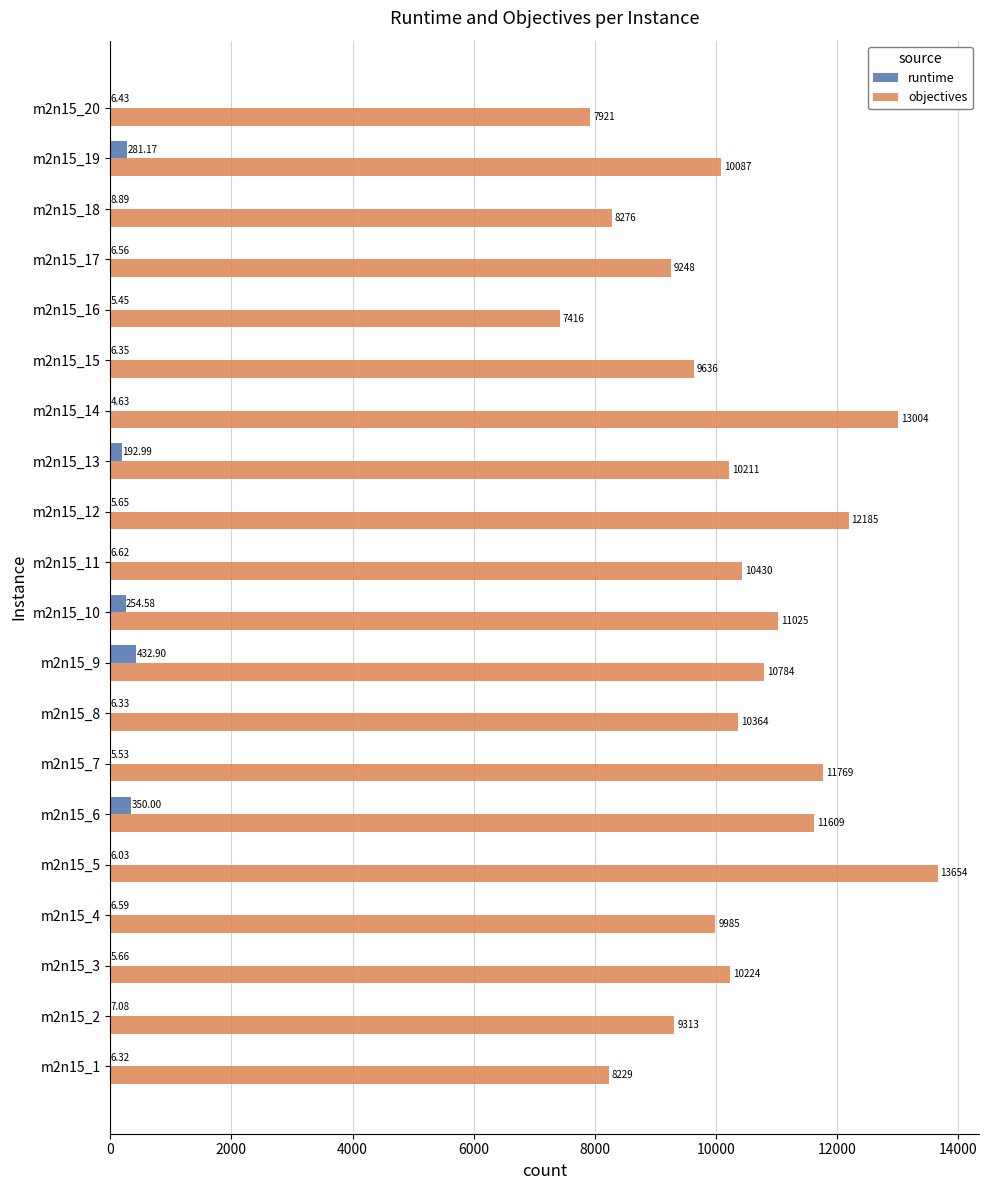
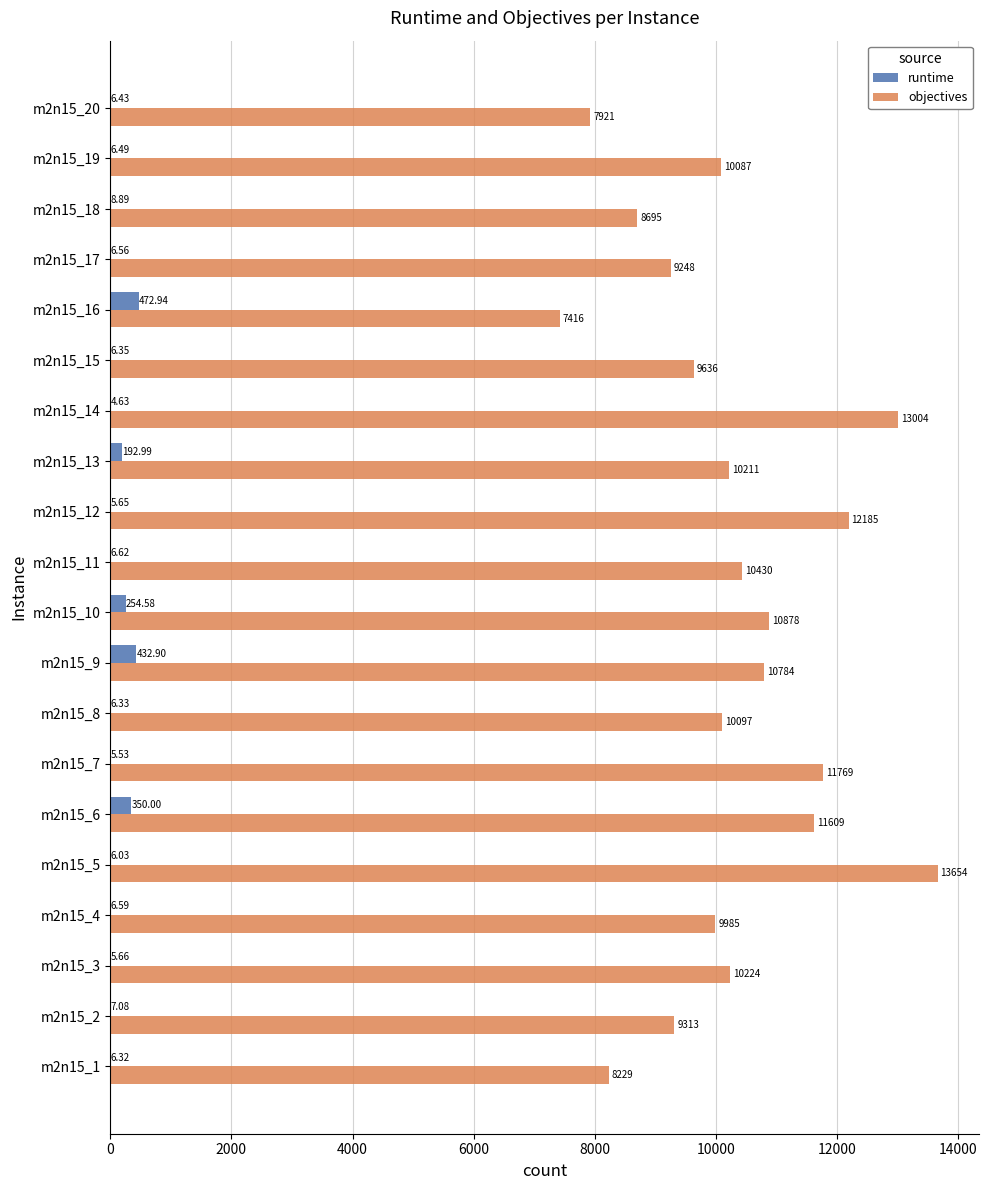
runtime, m2n15_19: 281.17 -> 6.49
objectives, m2n15_18: 8276 -> 8695
runtime, m2n15_16: 5.45 -> 472.94
objectives, m2n15_10: 11025 -> 10878
objectives, m2n15_8: 10364 -> 10097
